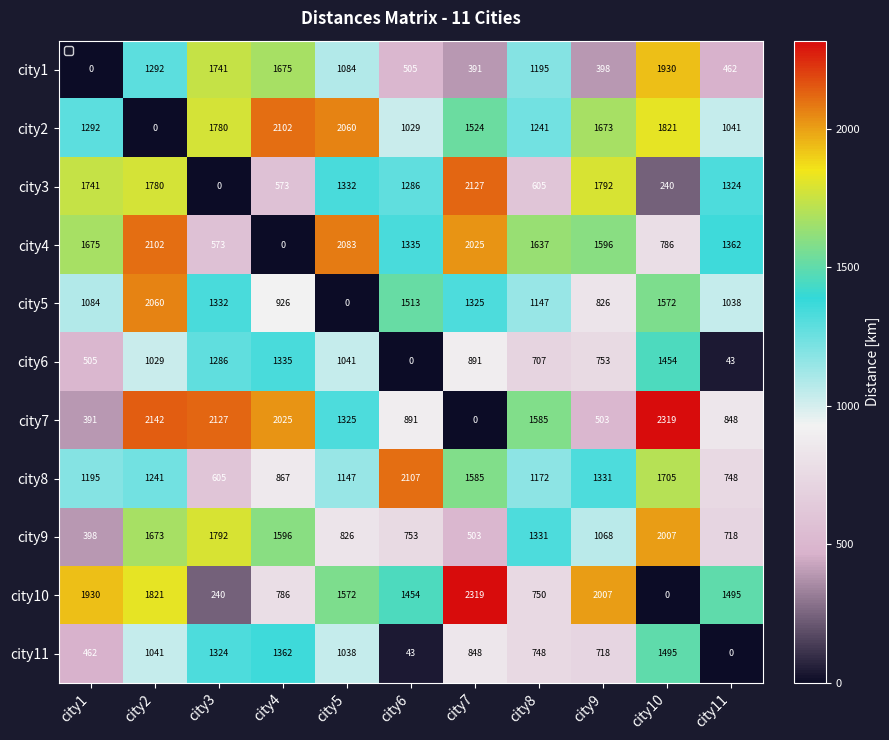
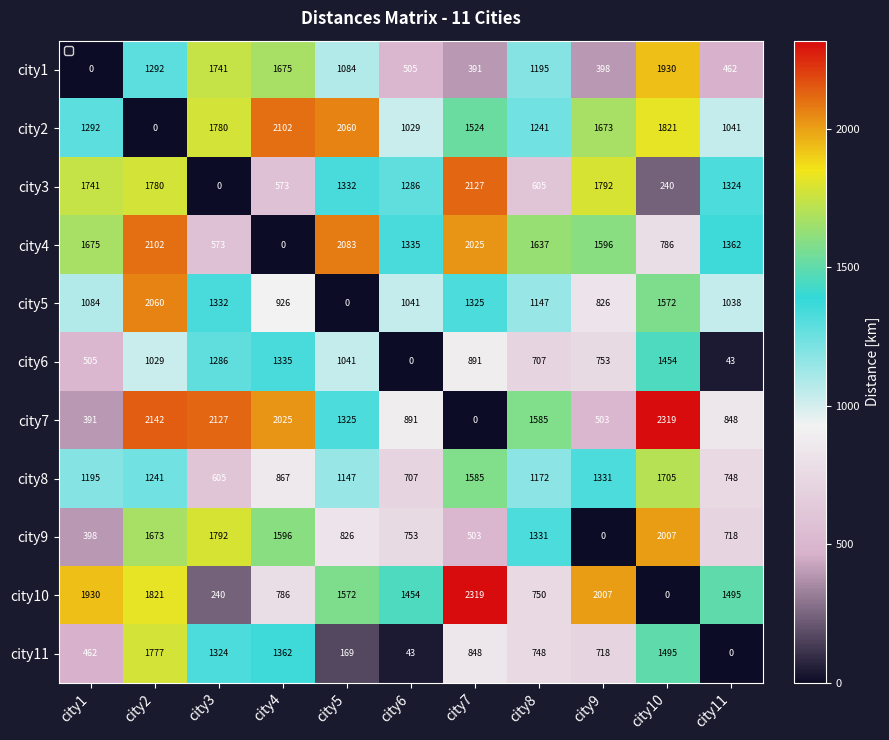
city5, city6: 1513 -> 1041
city8, city6: 2107 -> 707
city9, city9: 1068 -> 0
city11, city2: 1041 -> 1777
city11, city5: 1038 -> 169
